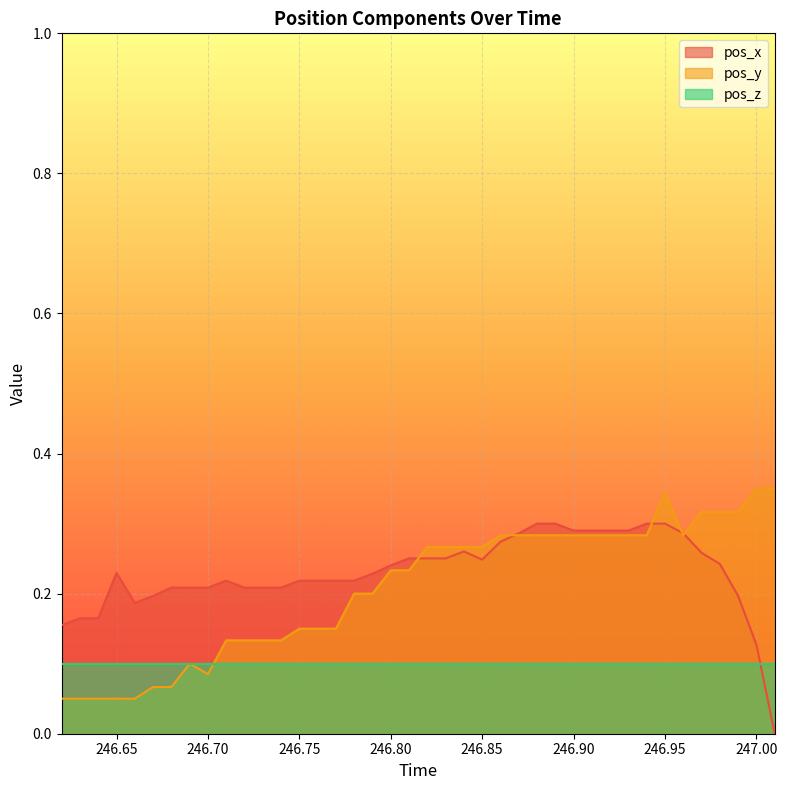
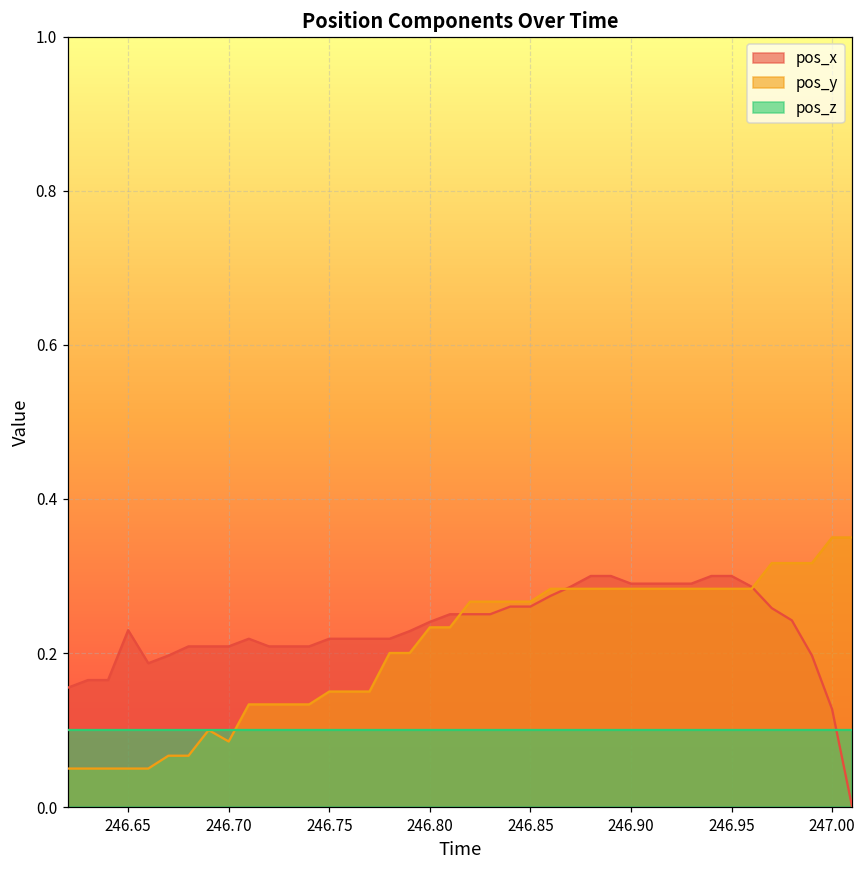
pos_x, 246.85: 0.25 -> 0.26
pos_y, 246.95: 0.34 -> 0.28
